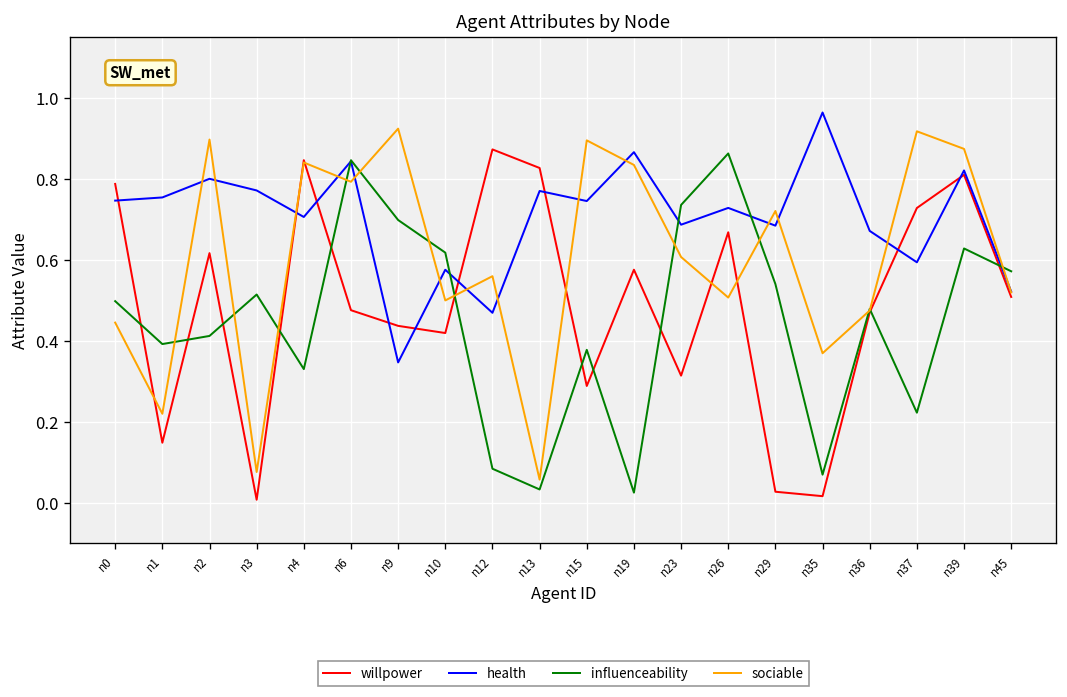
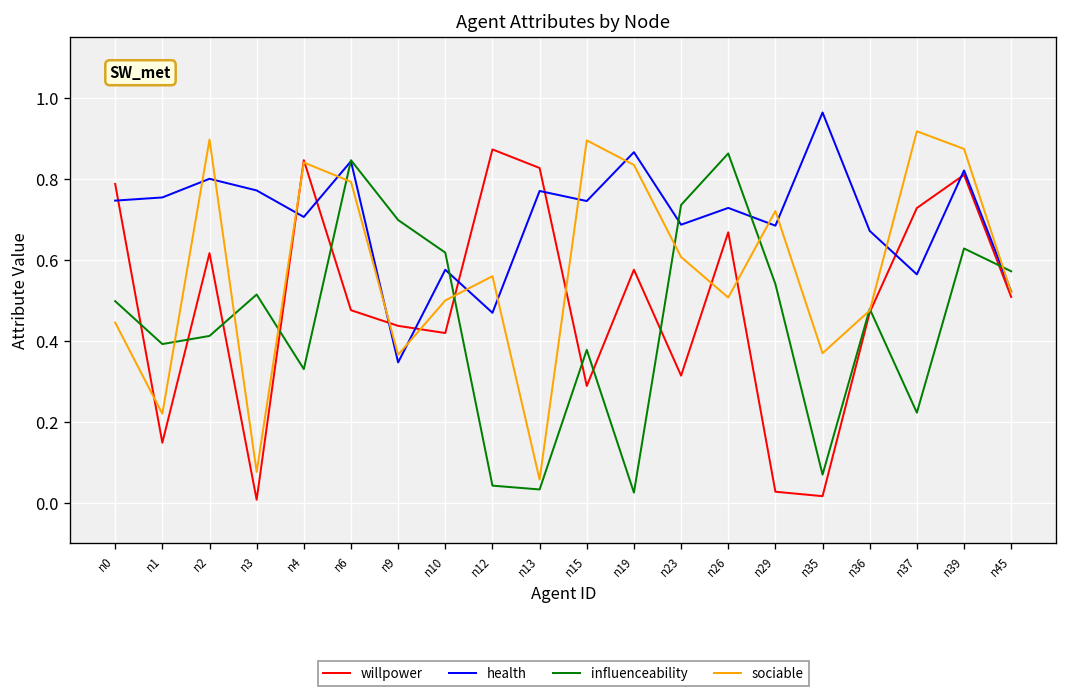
sociable, n9: 0.92 -> 0.37
influenceability, n12: 0.08 -> 0.04
health, n37: 0.59 -> 0.56
